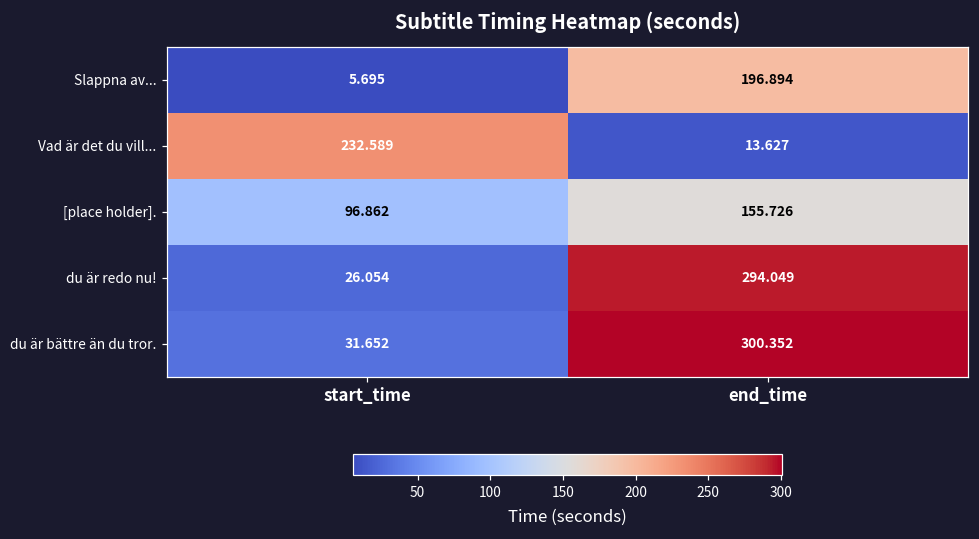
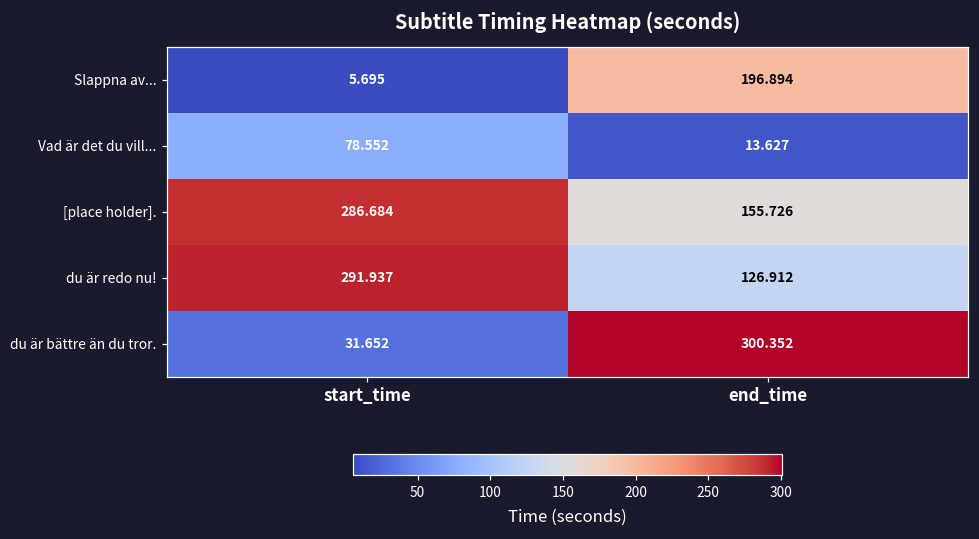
Vad är det du vill..., start_time: 232.589 -> 78.552
[place holder]., start_time: 96.862 -> 286.684
du är redo nu!, start_time: 26.054 -> 291.937
du är redo nu!, end_time: 294.049 -> 126.912
